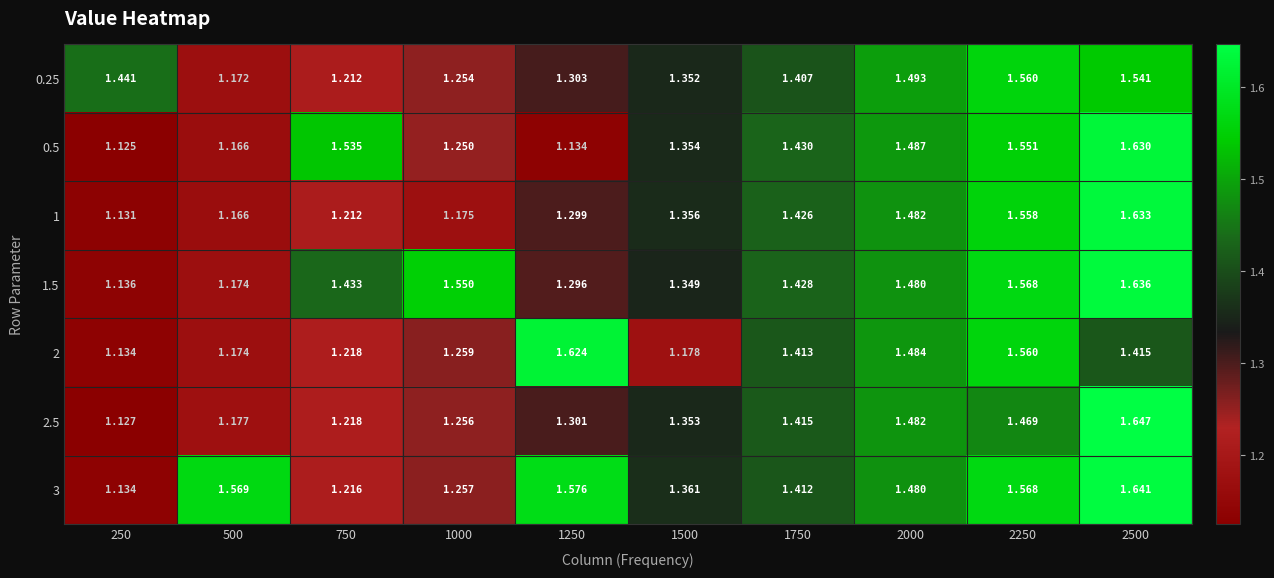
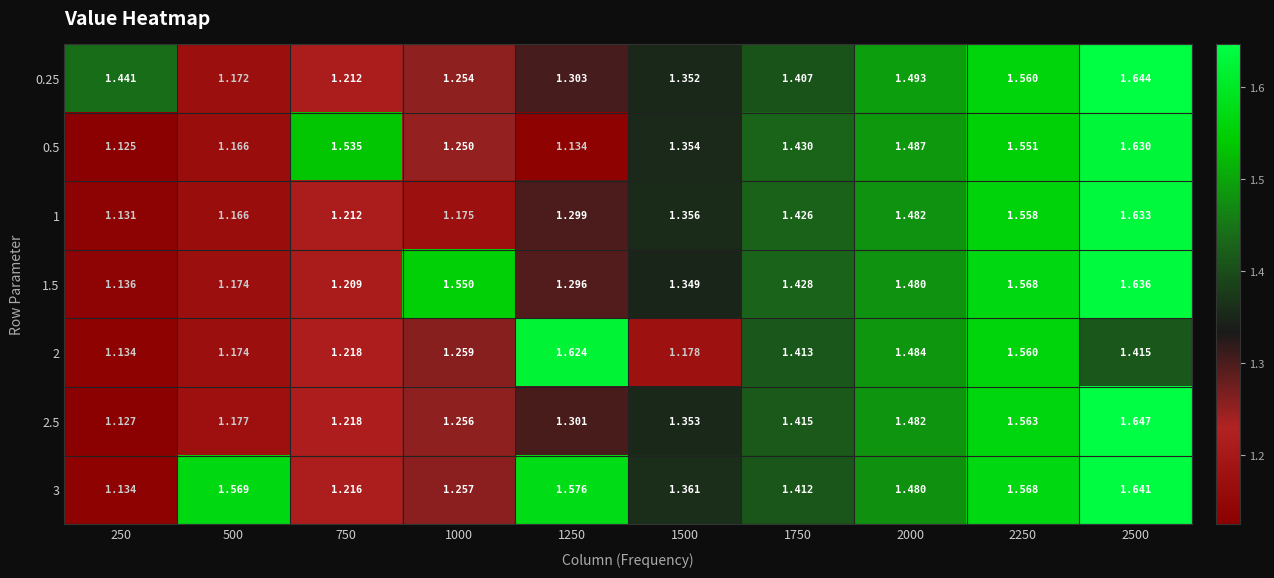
0.25, 2500: 1.541 -> 1.644
1.5, 750: 1.433 -> 1.209
2.5, 2250: 1.469 -> 1.563
